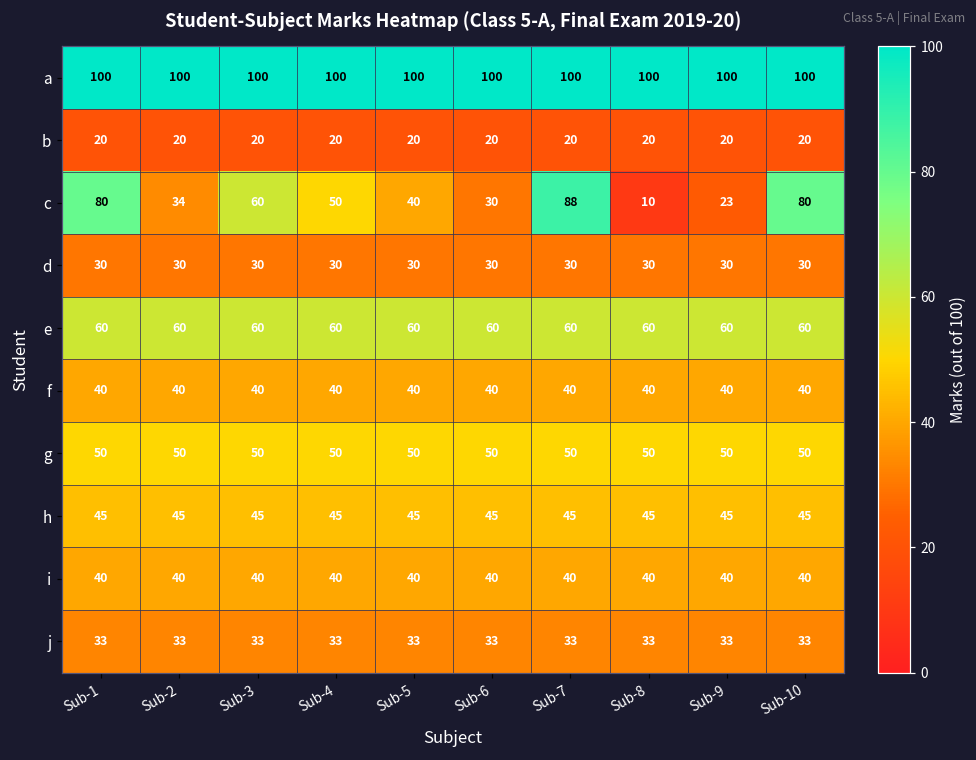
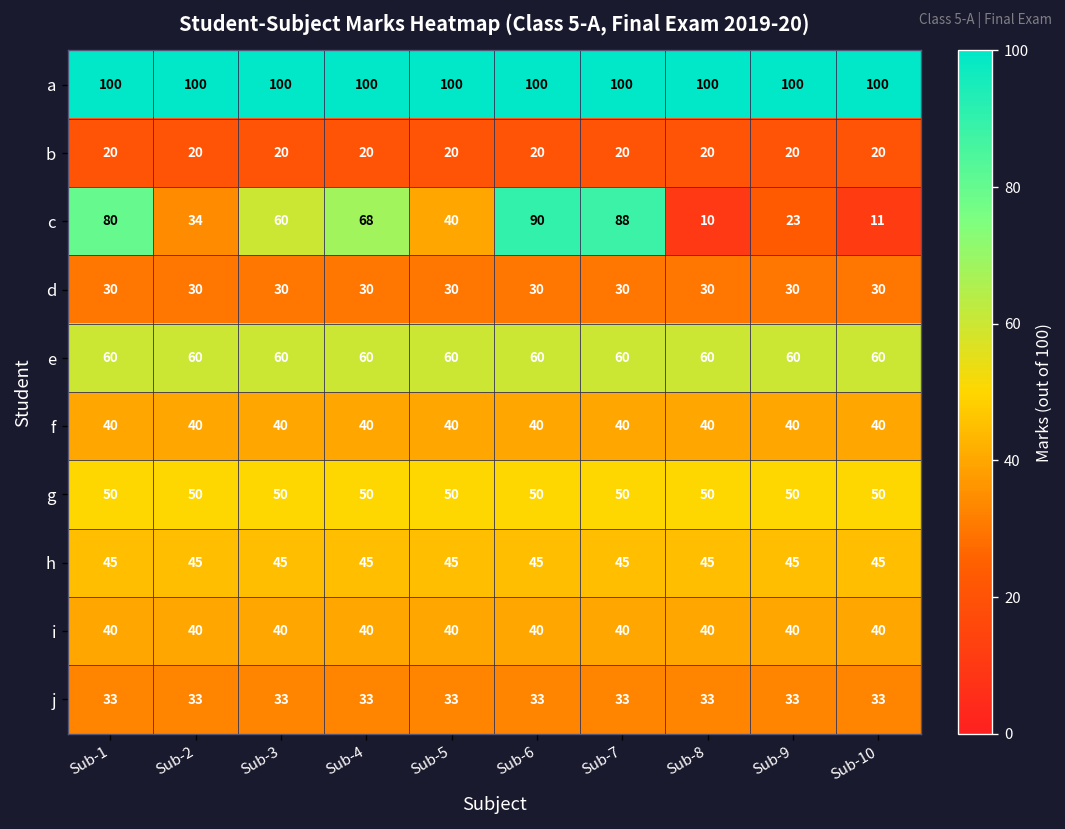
c, Sub-4: 50 -> 68
c, Sub-6: 30 -> 90
c, Sub-10: 80 -> 11
